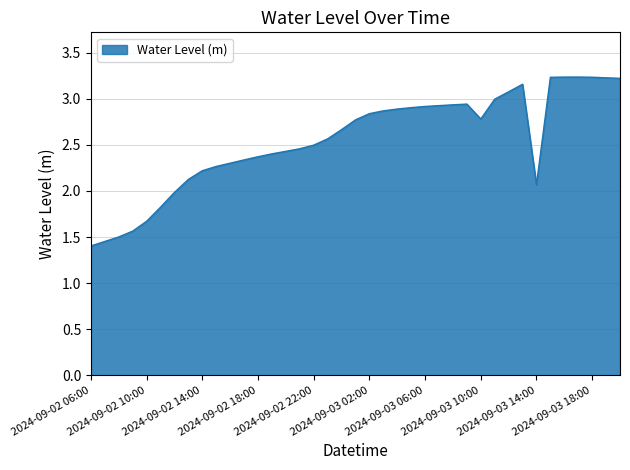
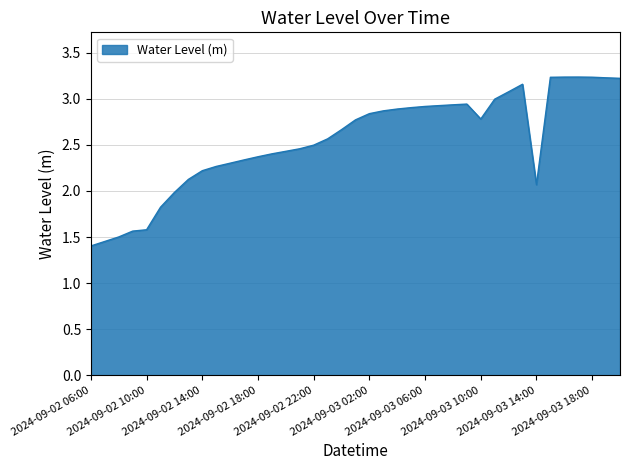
2024-09-02 10:00: 1.7 -> 1.6
